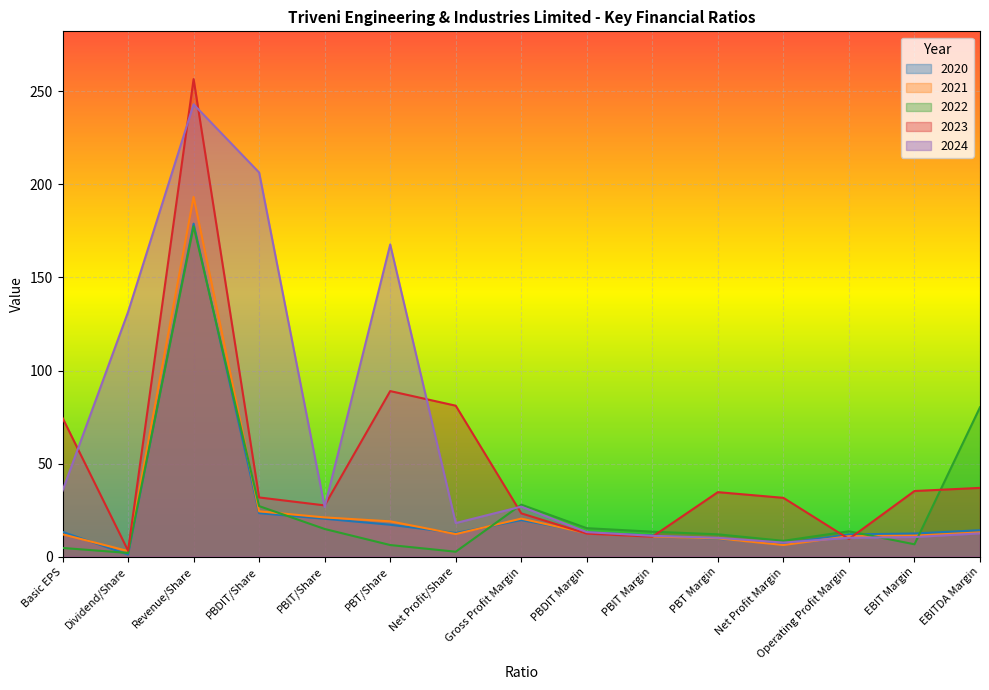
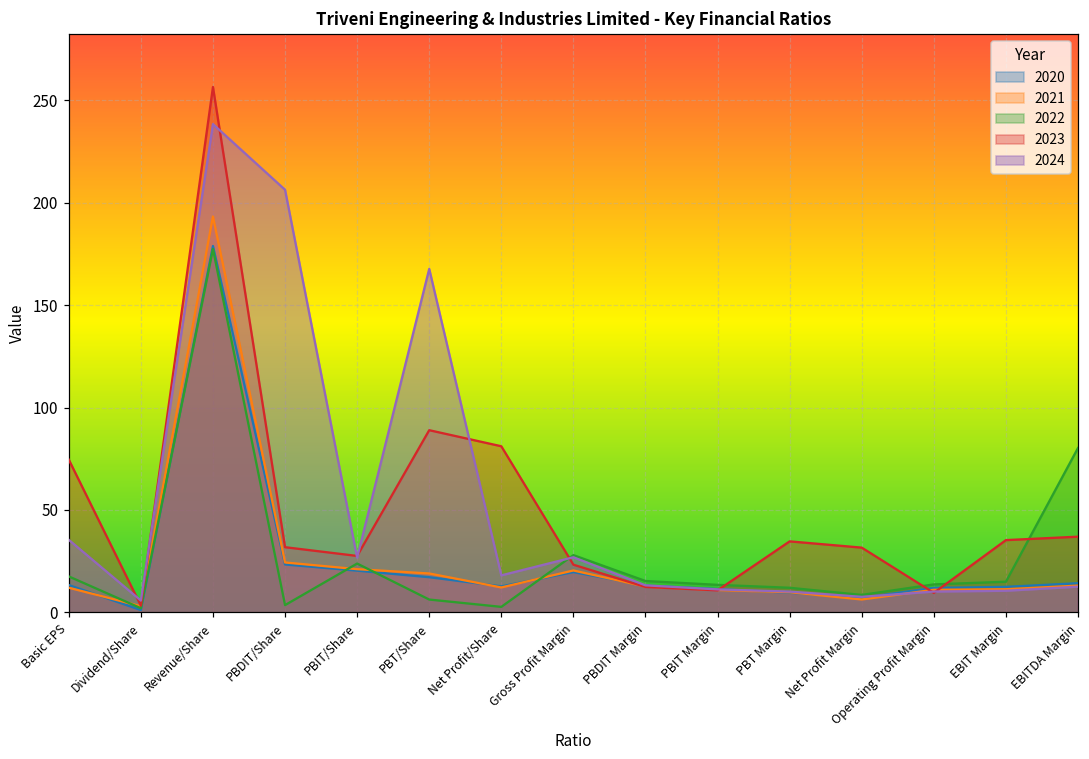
2022, Basic EPS: 5 -> 18
2024, Dividend/Share: 131 -> 6
2024, Revenue/Share: 243 -> 238
2022, PBDIT/Share: 27 -> 4
2022, PBIT/Share: 15 -> 24
2022, EBIT Margin: 7 -> 15
